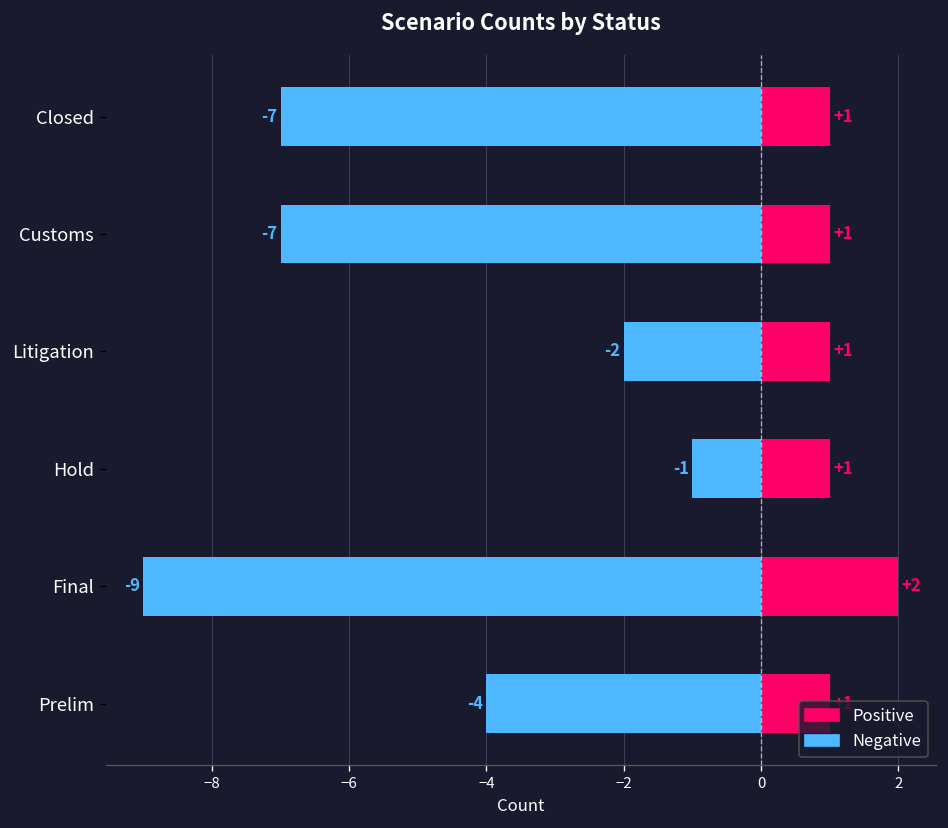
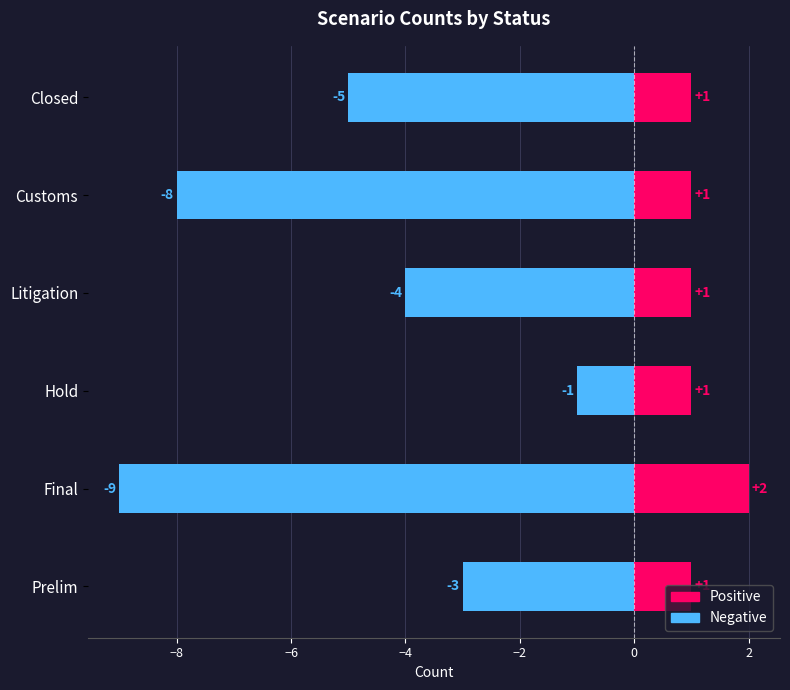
Negative, Closed: -7 -> -5
Negative, Customs: -7 -> -8
Negative, Litigation: -2 -> -4
Negative, Prelim: -4 -> -3
